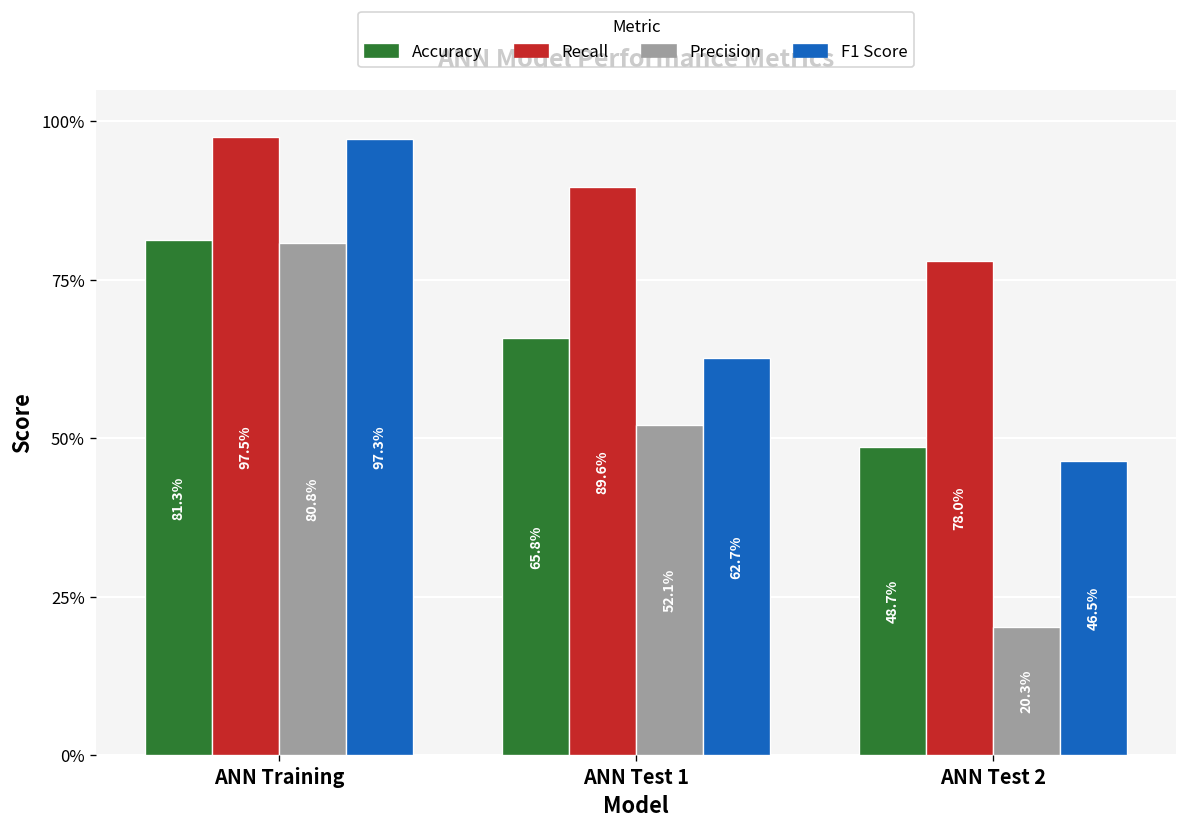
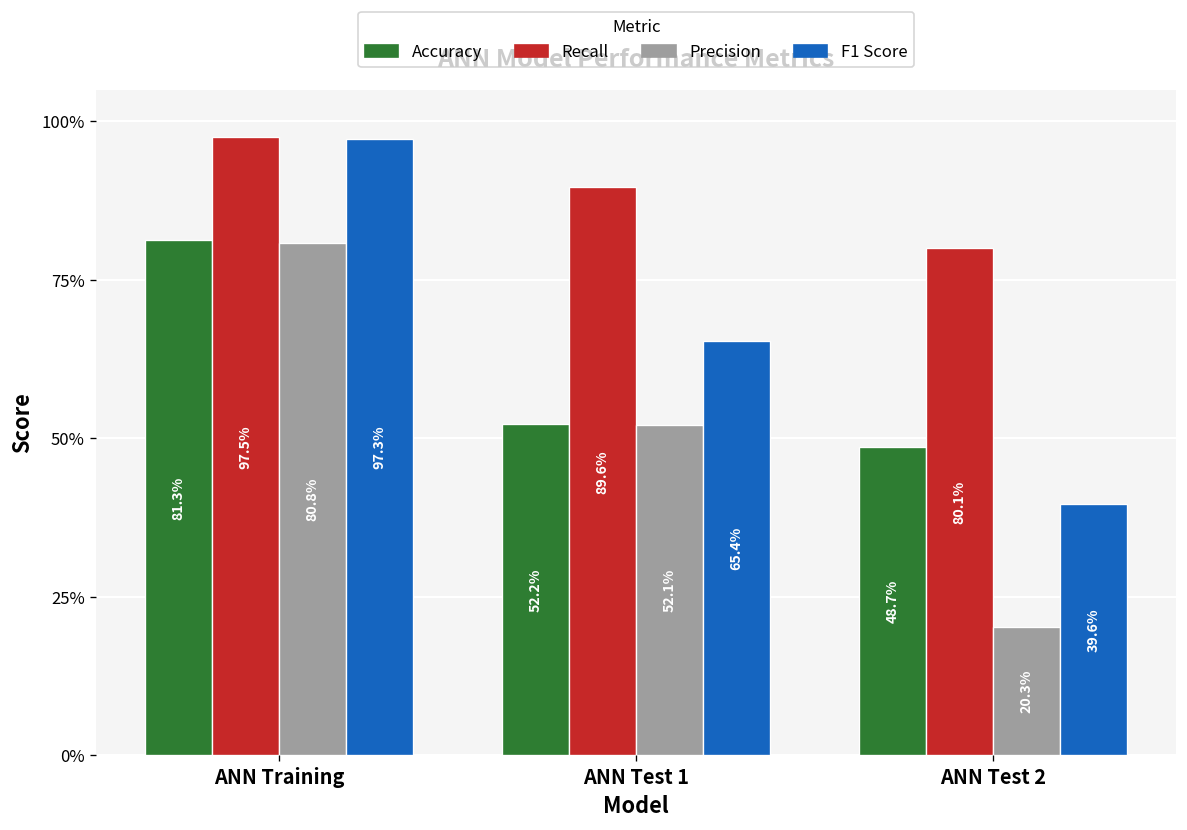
Accuracy, ANN Test 1: 65.8% -> 52.2%
F1 Score, ANN Test 1: 62.7% -> 65.4%
Recall, ANN Test 2: 78.0% -> 80.1%
F1 Score, ANN Test 2: 46.5% -> 39.6%
